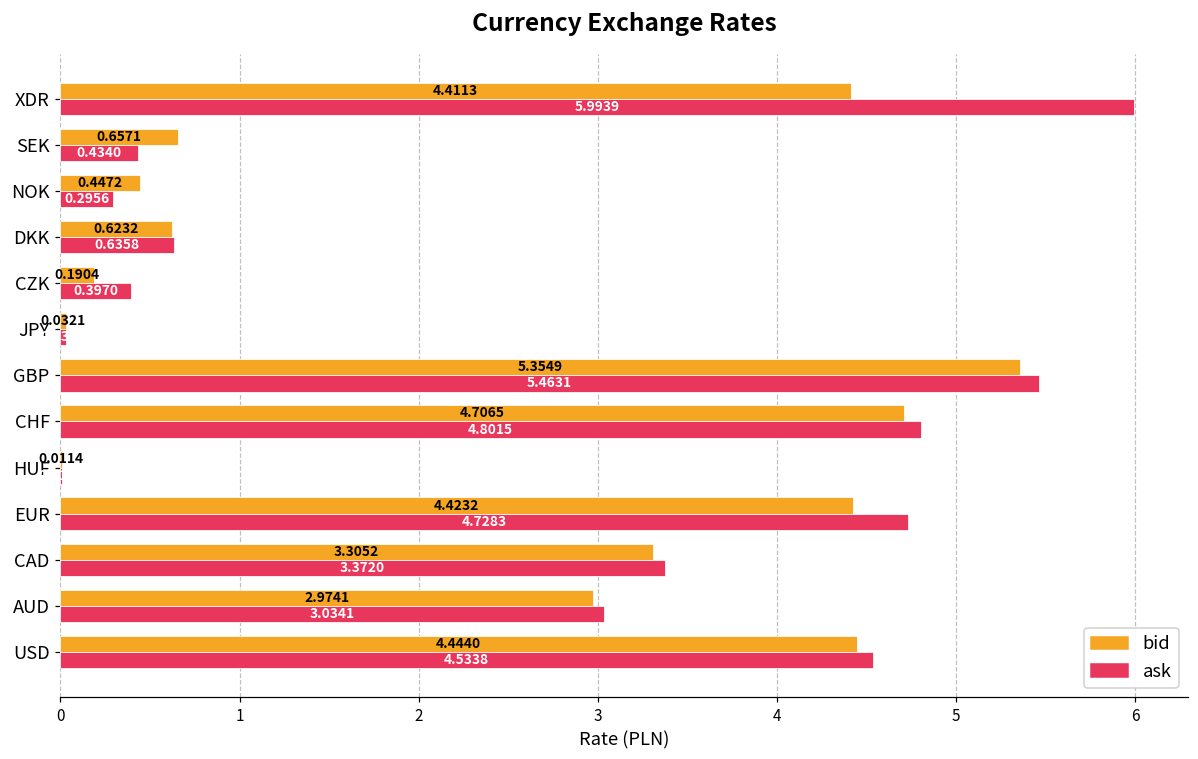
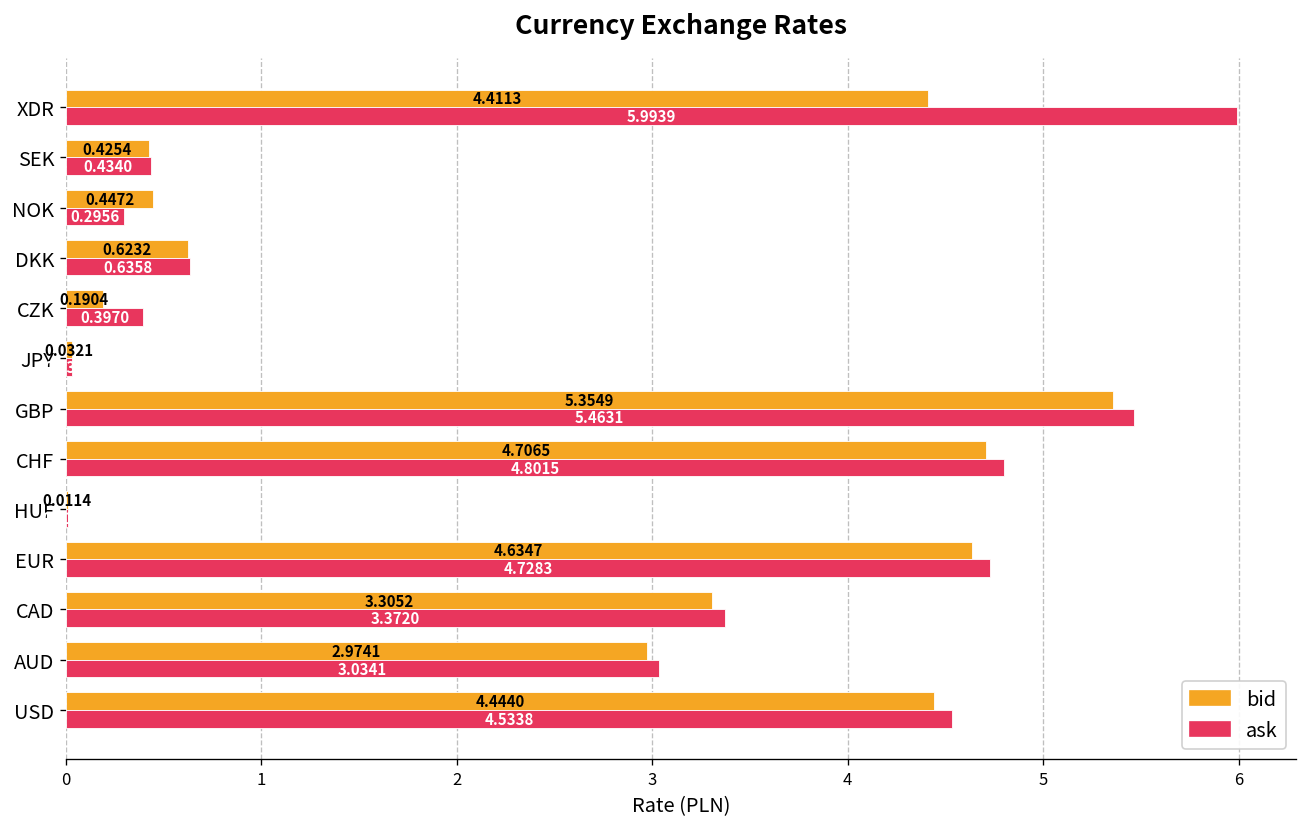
bid, SEK: 0.6571 -> 0.4254
bid, EUR: 4.4232 -> 4.6347
